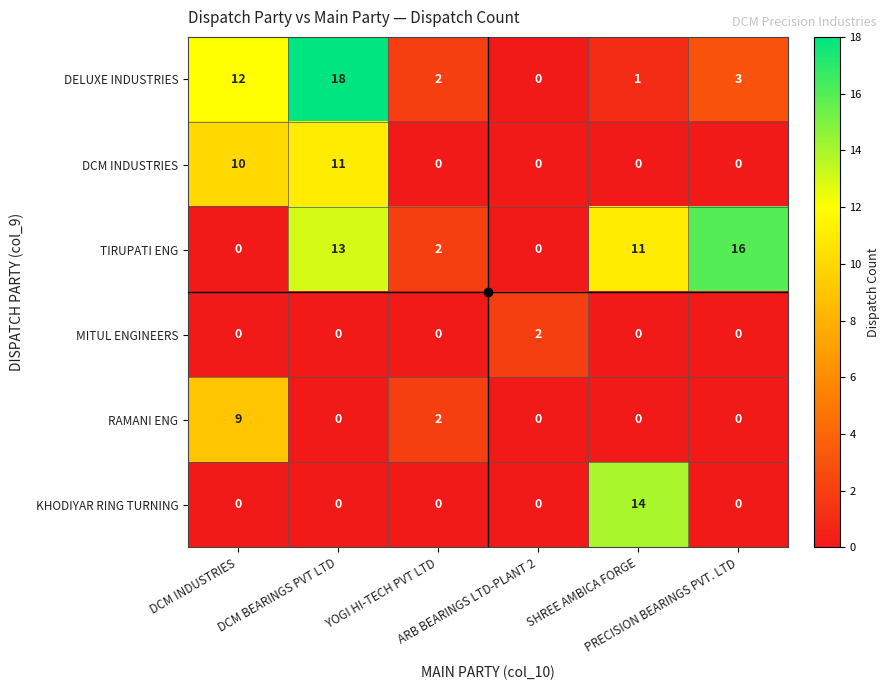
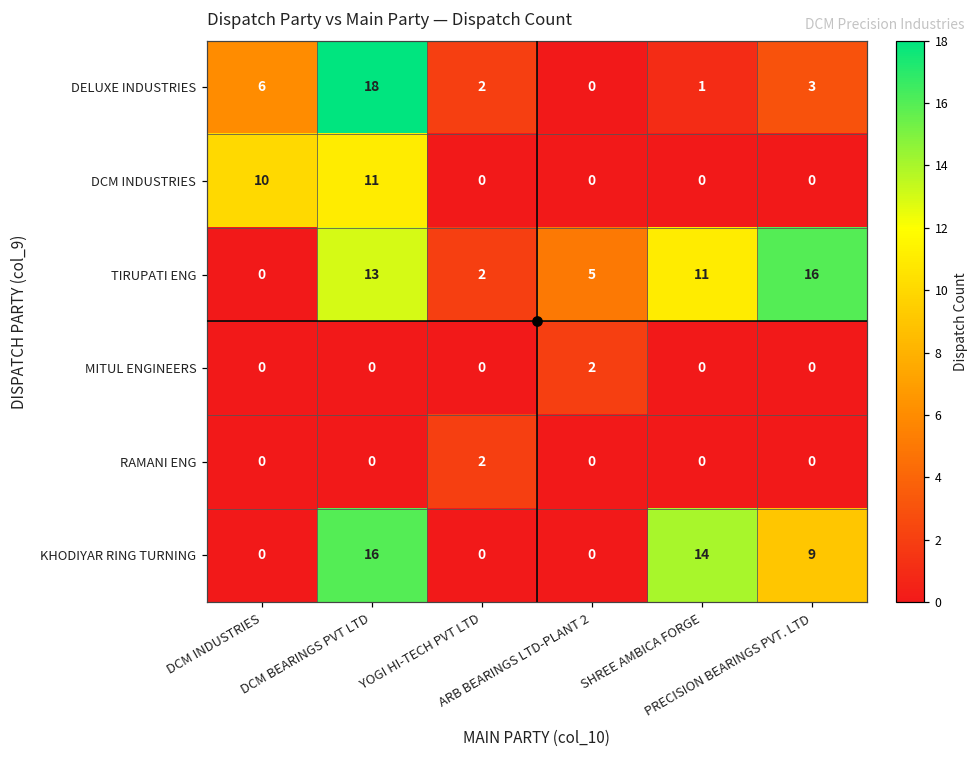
DELUXE INDUSTRIES, DCM INDUSTRIES: 12 -> 6
TIRUPATI ENG, ARB BEARINGS LTD-PLANT 2: 0 -> 5
RAMANI ENG, DCM INDUSTRIES: 9 -> 0
KHODIYAR RING TURNING, DCM BEARINGS PVT LTD: 0 -> 16
KHODIYAR RING TURNING, PRECISION BEARINGS PVT. LTD: 0 -> 9
